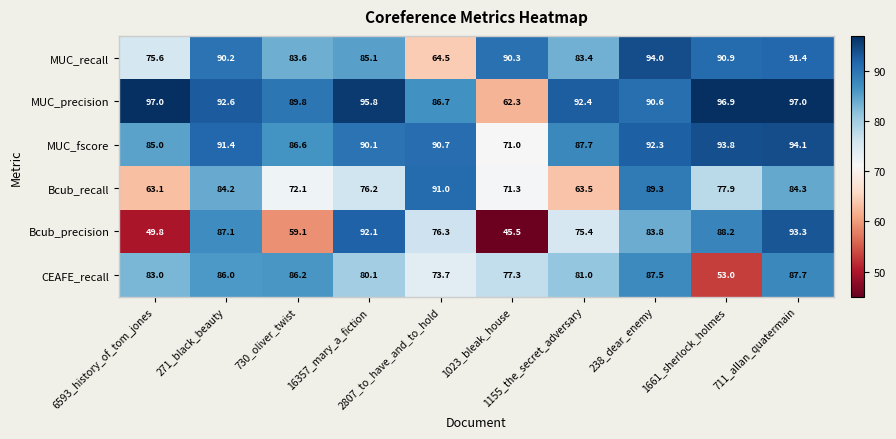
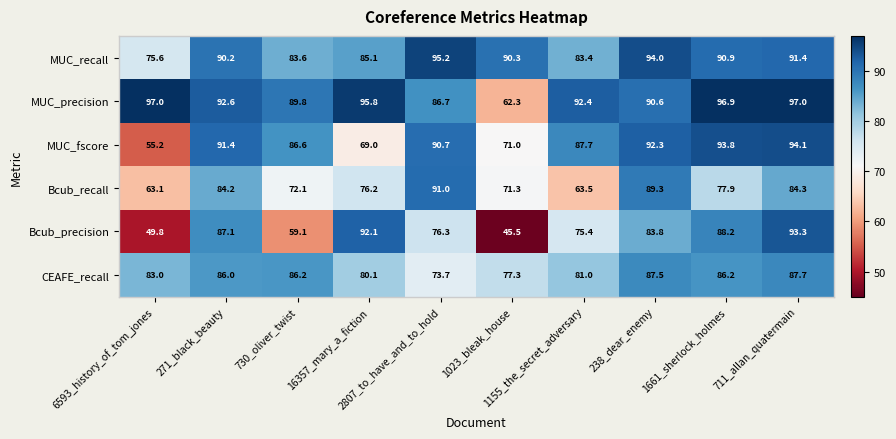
MUC_recall, 2807_to_have_and_to_hold: 64.5 -> 95.2
MUC_fscore, 6593_history_of_tom_jones: 85.0 -> 55.2
MUC_fscore, 16357_mary_a_fiction: 90.1 -> 69.0
CEAFE_recall, 1661_sherlock_holmes: 53.0 -> 86.2
